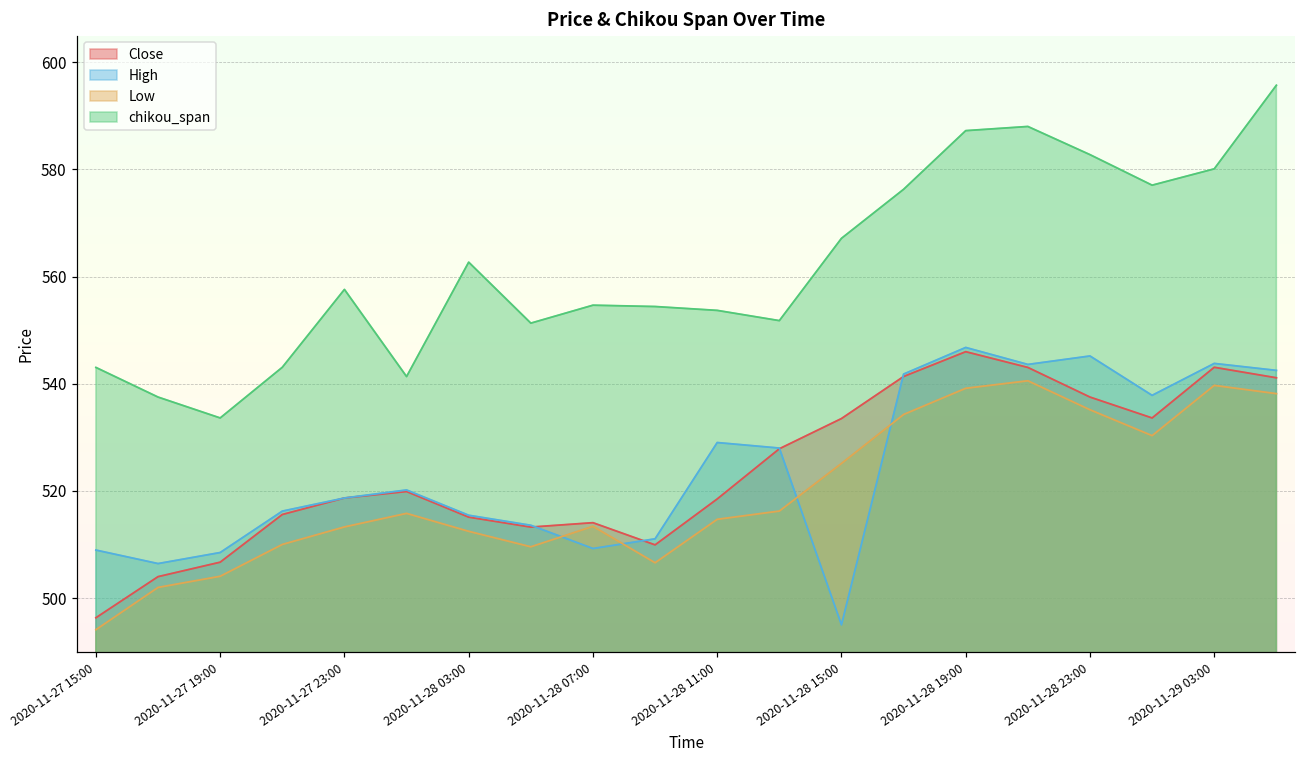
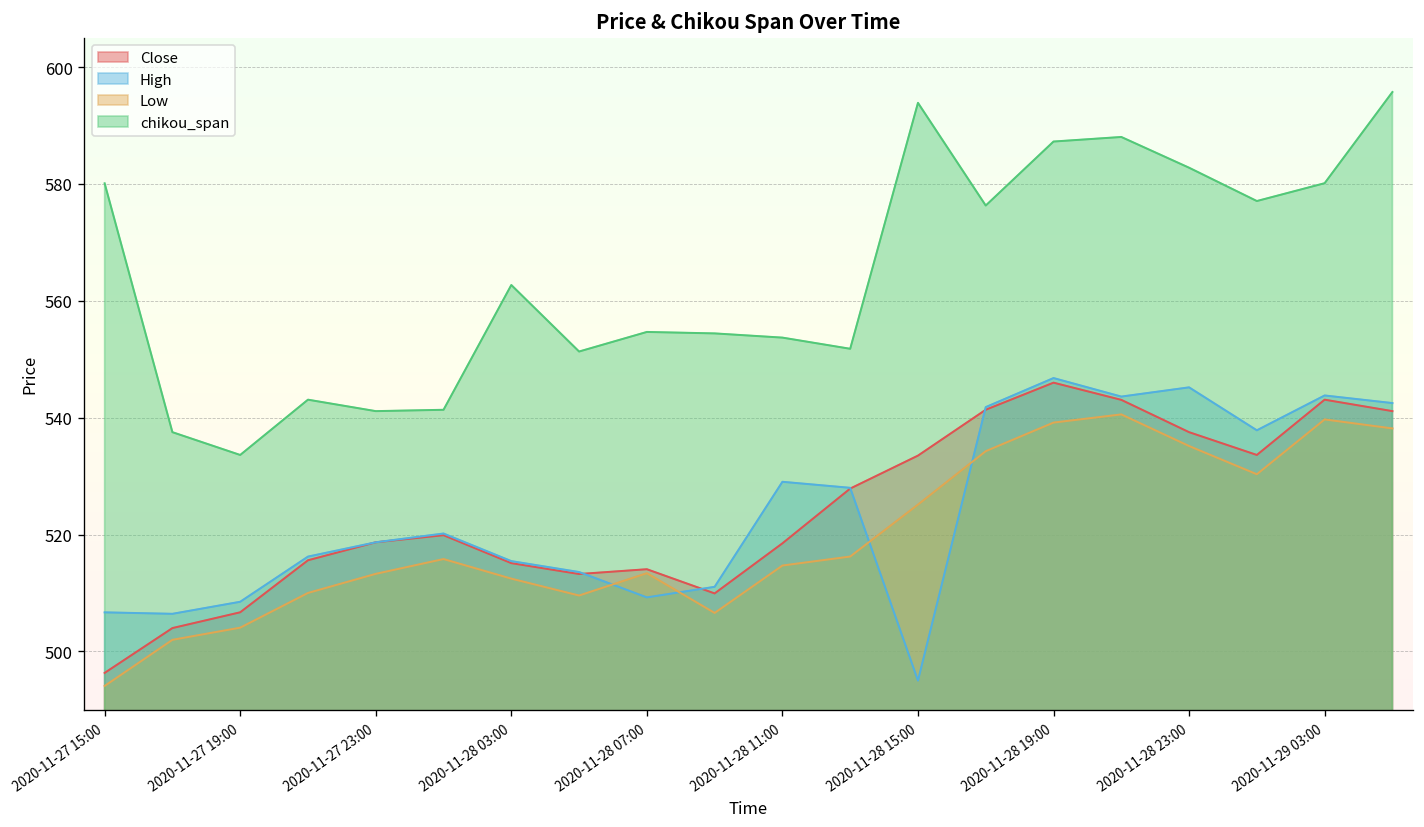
High, 2020-11-27 15:00: 509 -> 507
chikou_span, 2020-11-27 15:00: 543 -> 580
chikou_span, 2020-11-27 23:00: 558 -> 541
chikou_span, 2020-11-28 15:00: 567 -> 594
